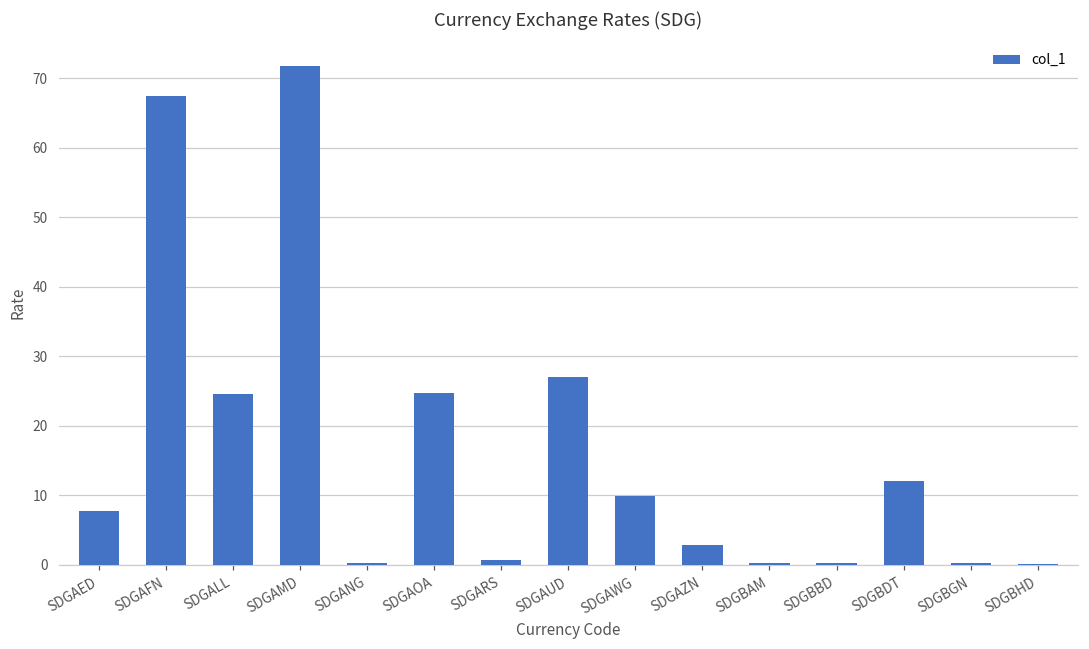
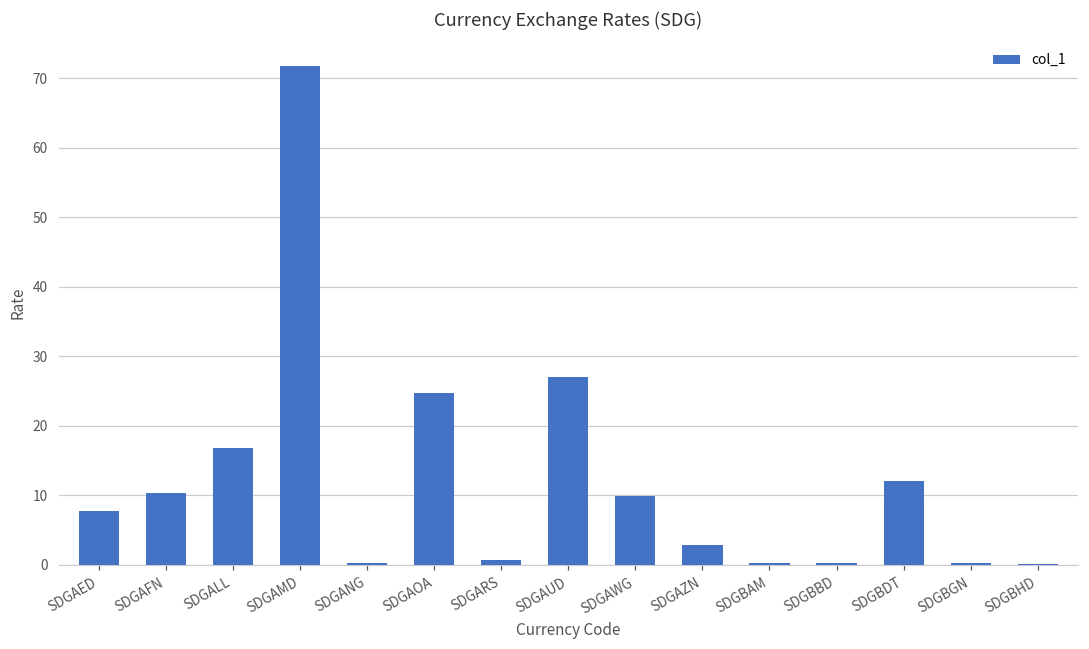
SDGAFN: 67 -> 10
SDGALL: 25 -> 17
